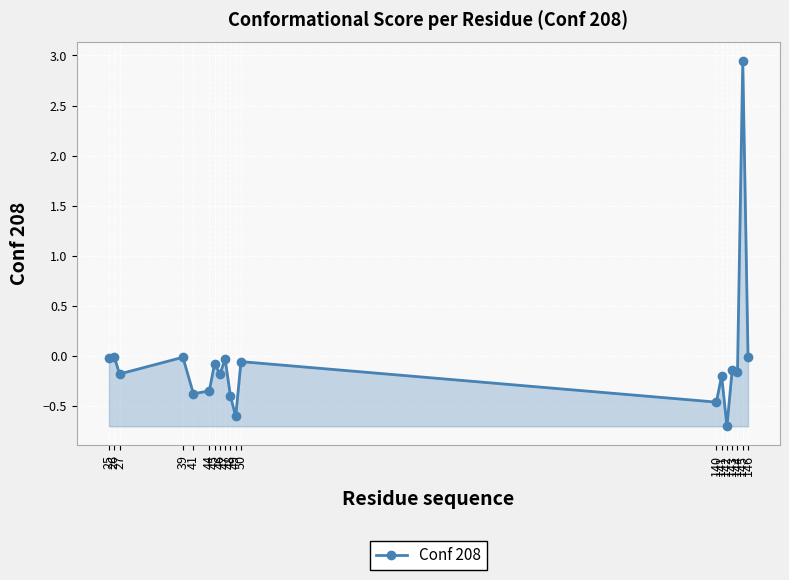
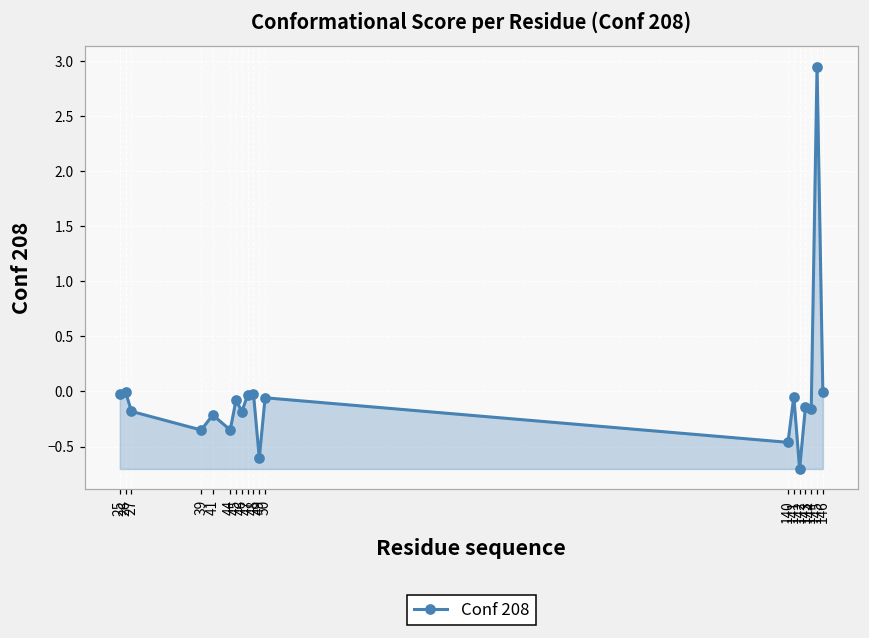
39: -0.01 -> -0.35
41: -0.38 -> -0.21
48: -0.40 -> -0.02
141: -0.20 -> -0.05
